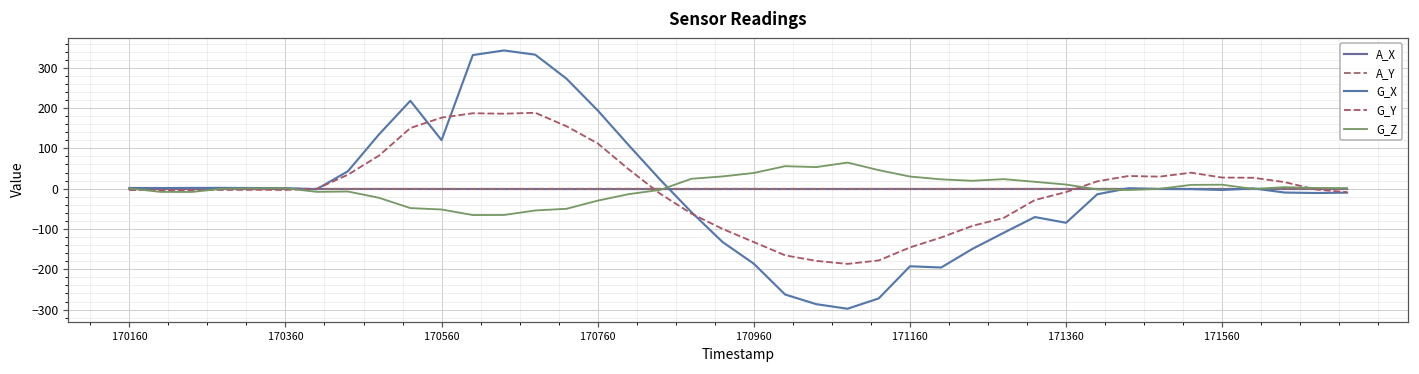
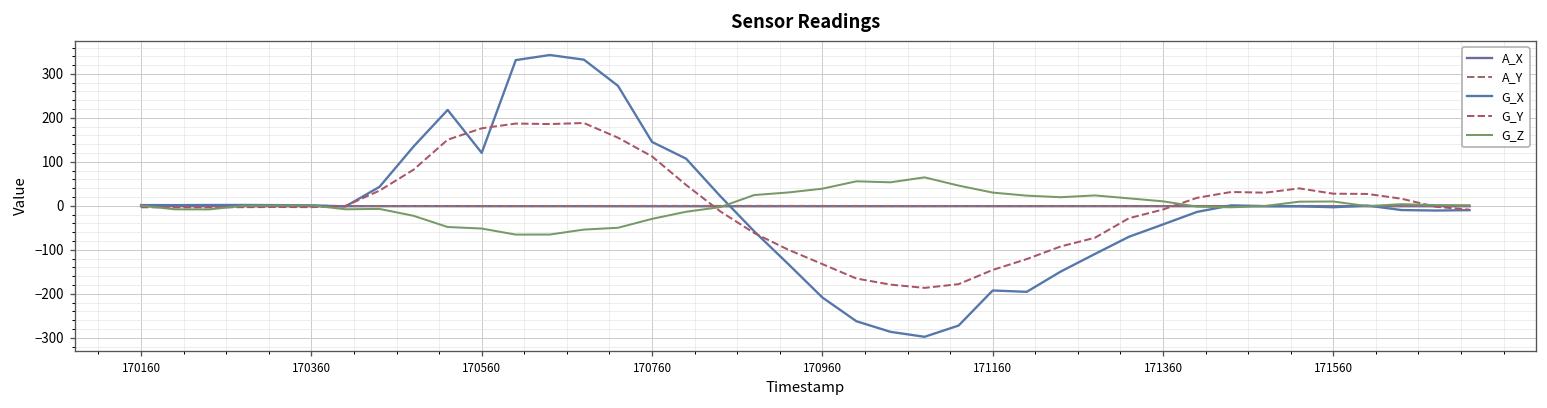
G_X, 170760: 190 -> 150
G_X, 170960: -190 -> -210
G_X, 171360: -80 -> -40
